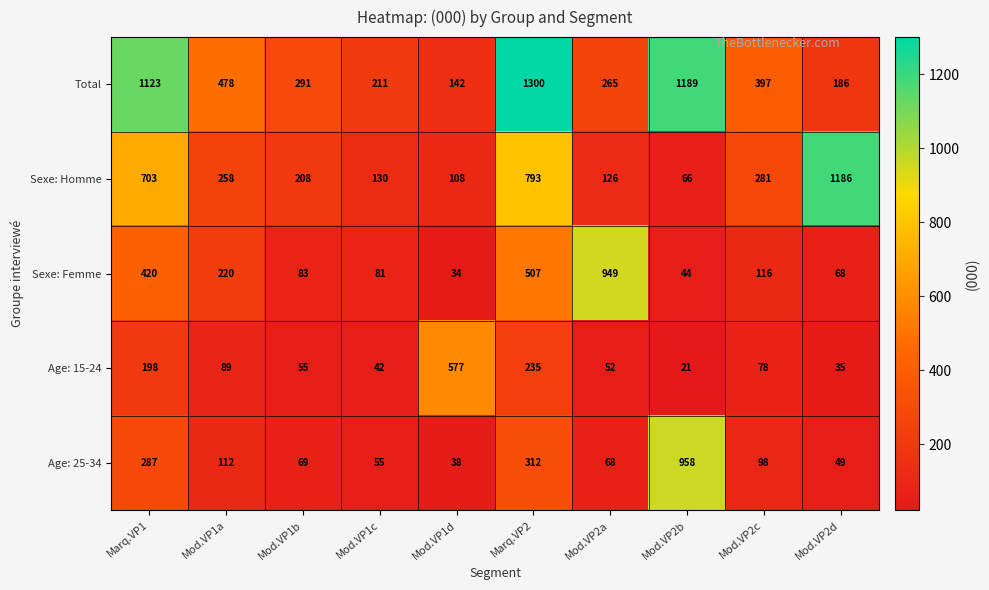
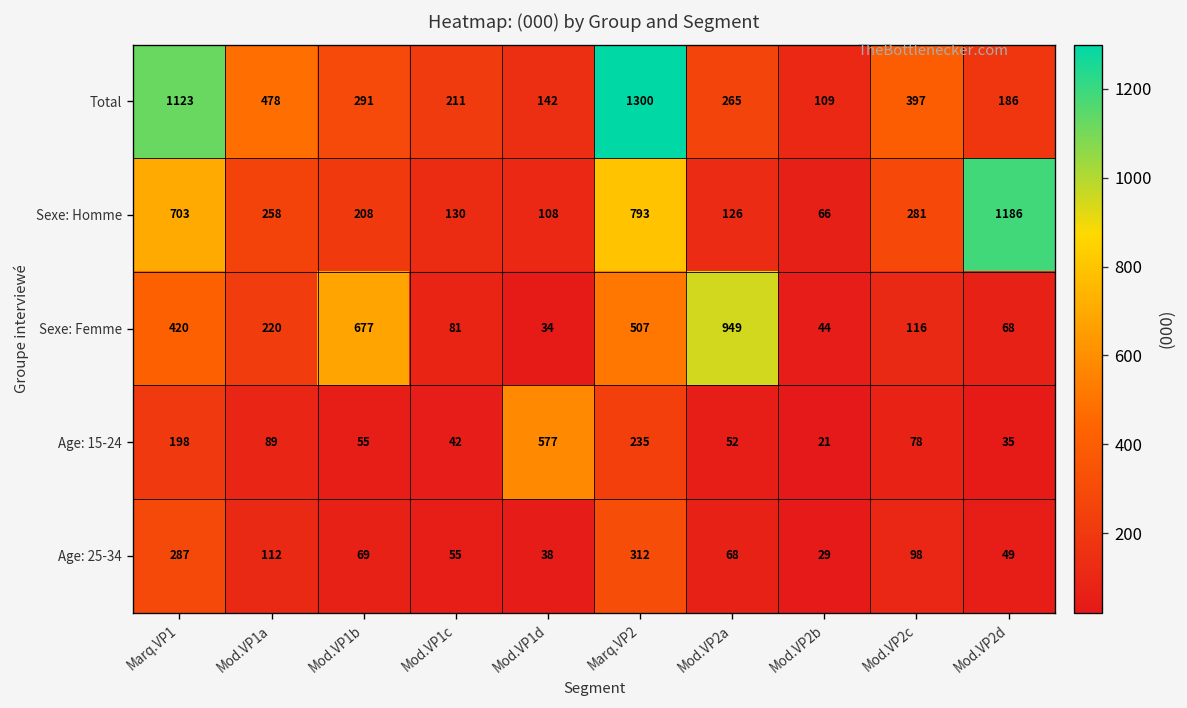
Total, Mod.VP2b: 1189 -> 109
Sexe: Femme, Mod.VP1b: 83 -> 677
Age: 25-34, Mod.VP2b: 958 -> 29
